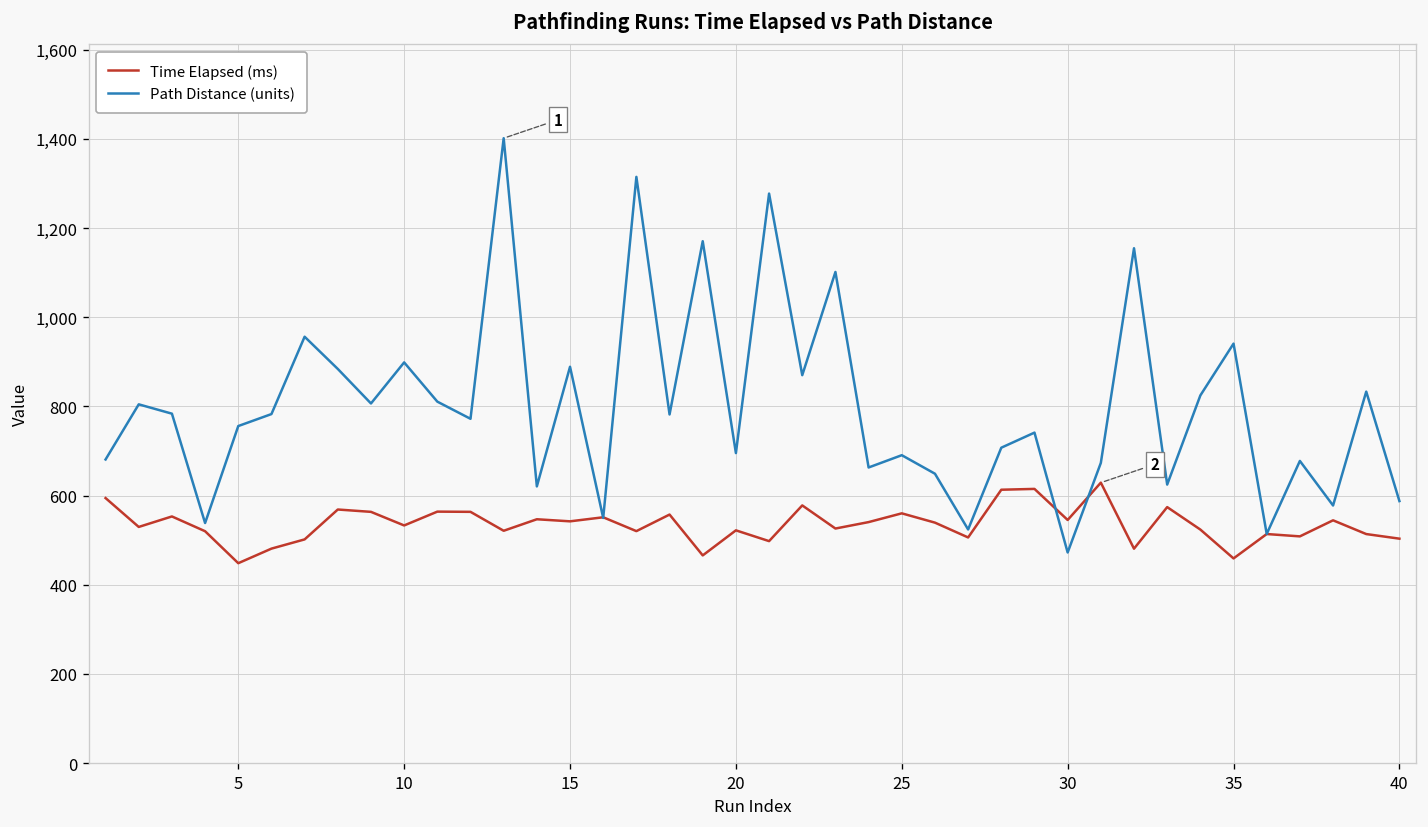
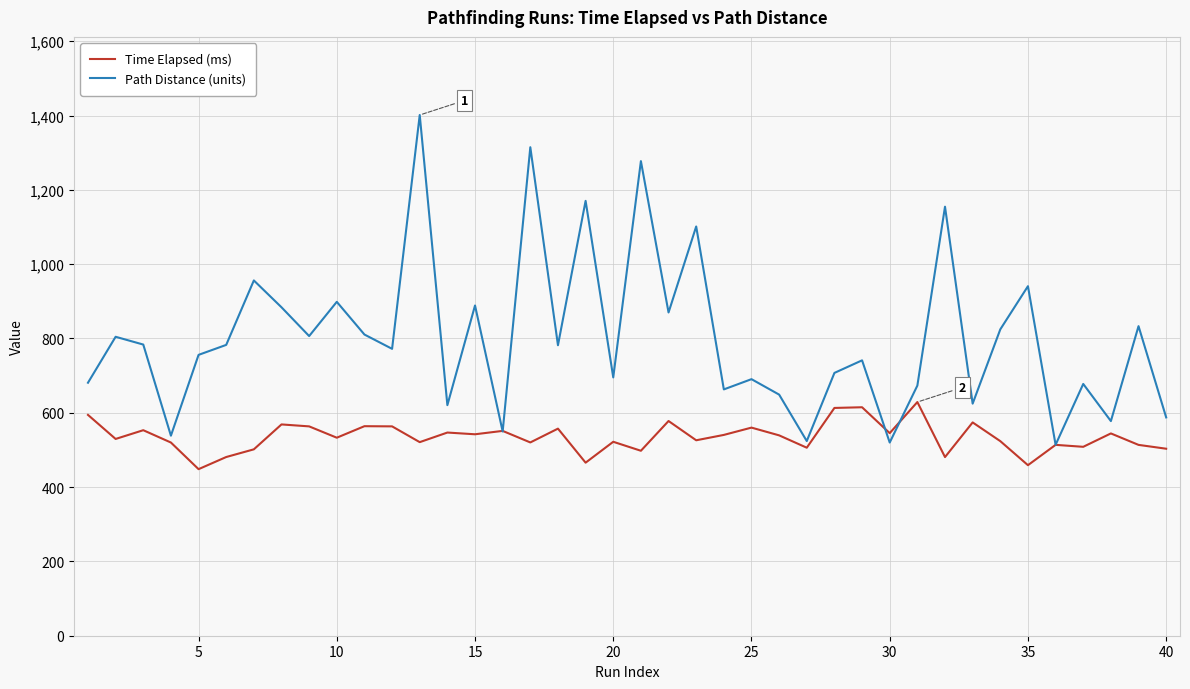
Path Distance (units), 30: 470 -> 520
